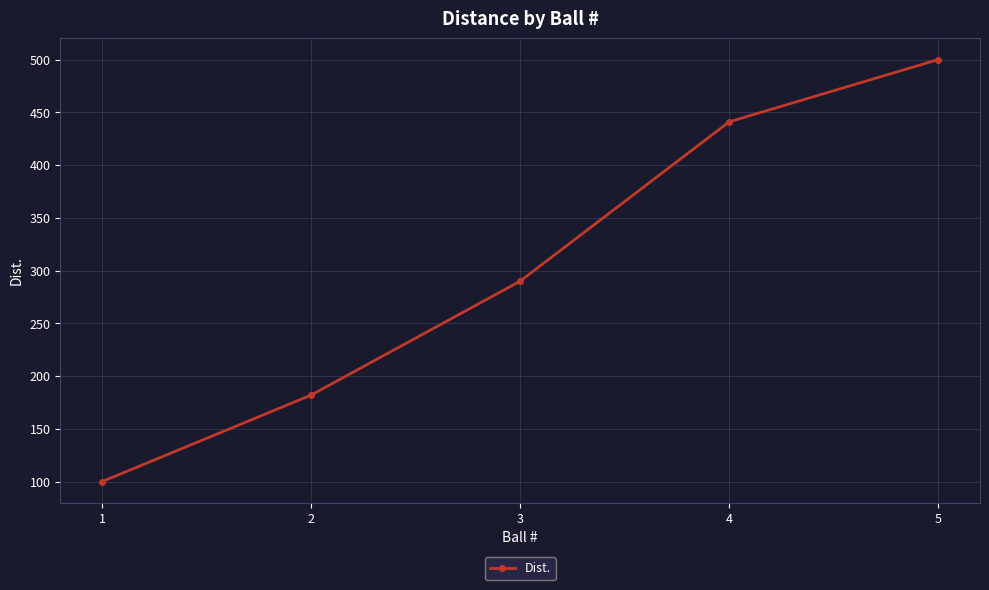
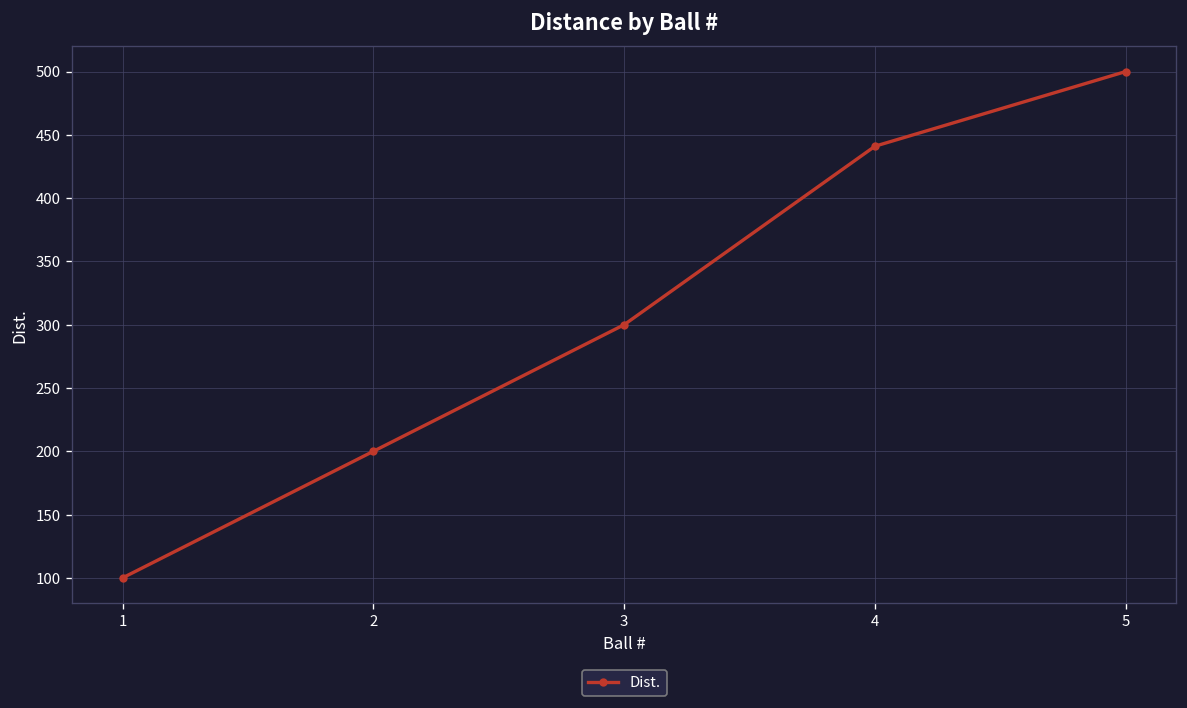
2: 182 -> 200
3: 290 -> 300
